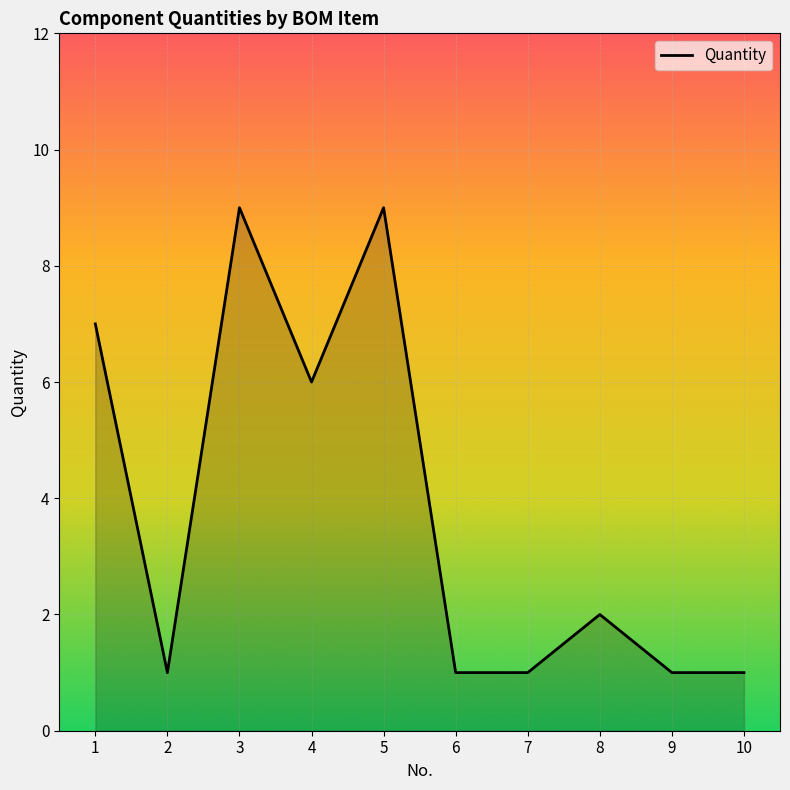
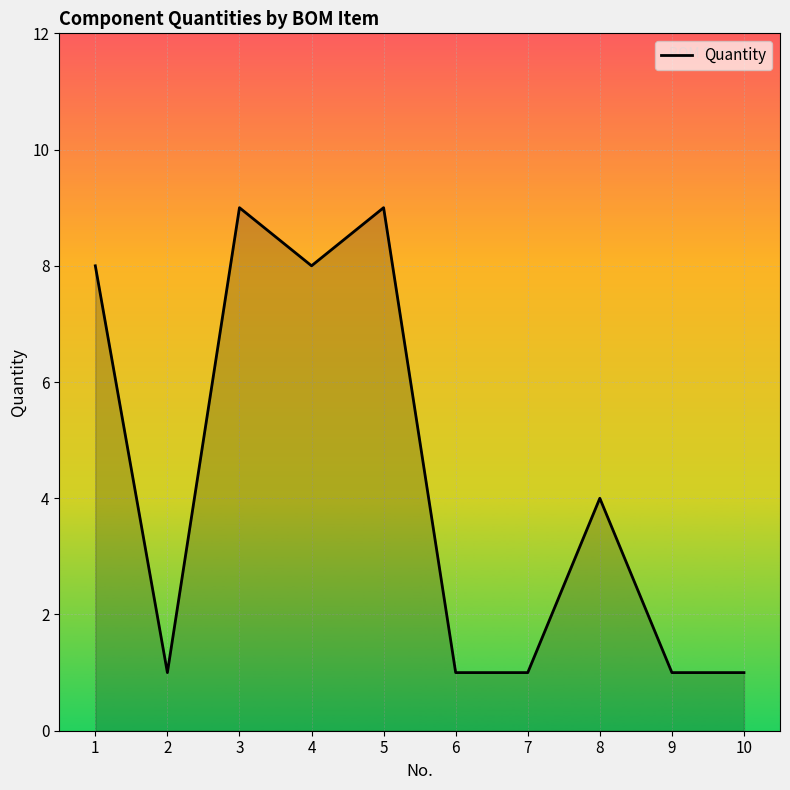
1: 7 -> 8
4: 6 -> 8
8: 2 -> 4
